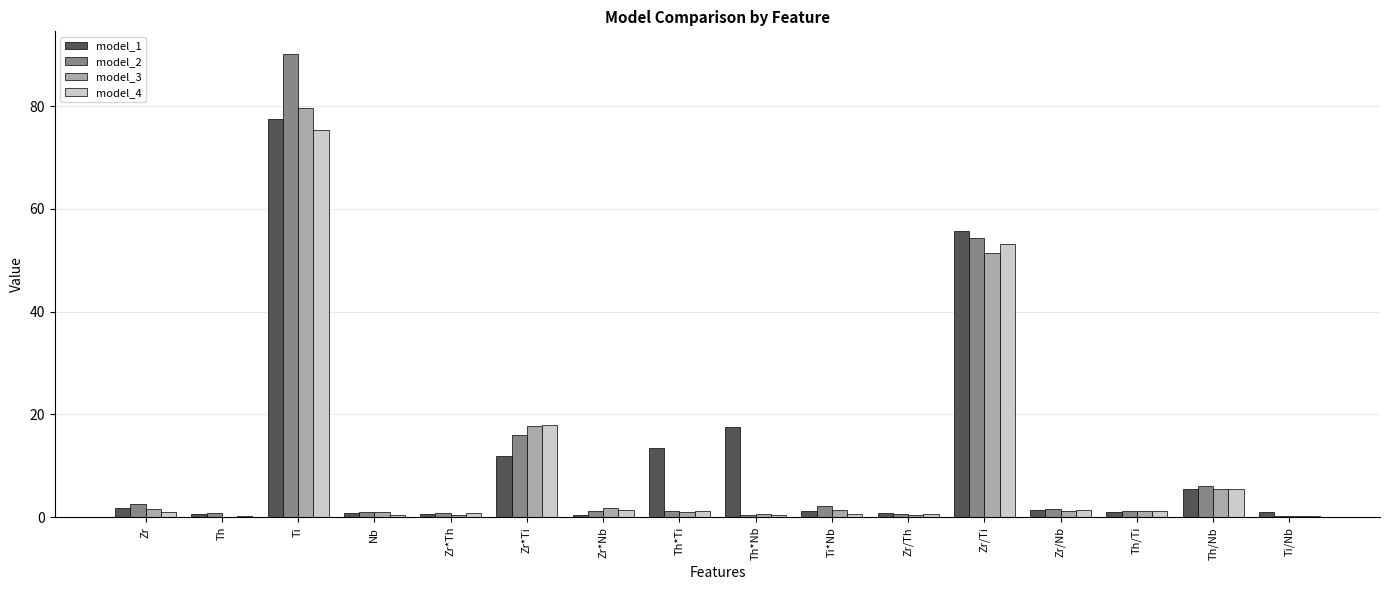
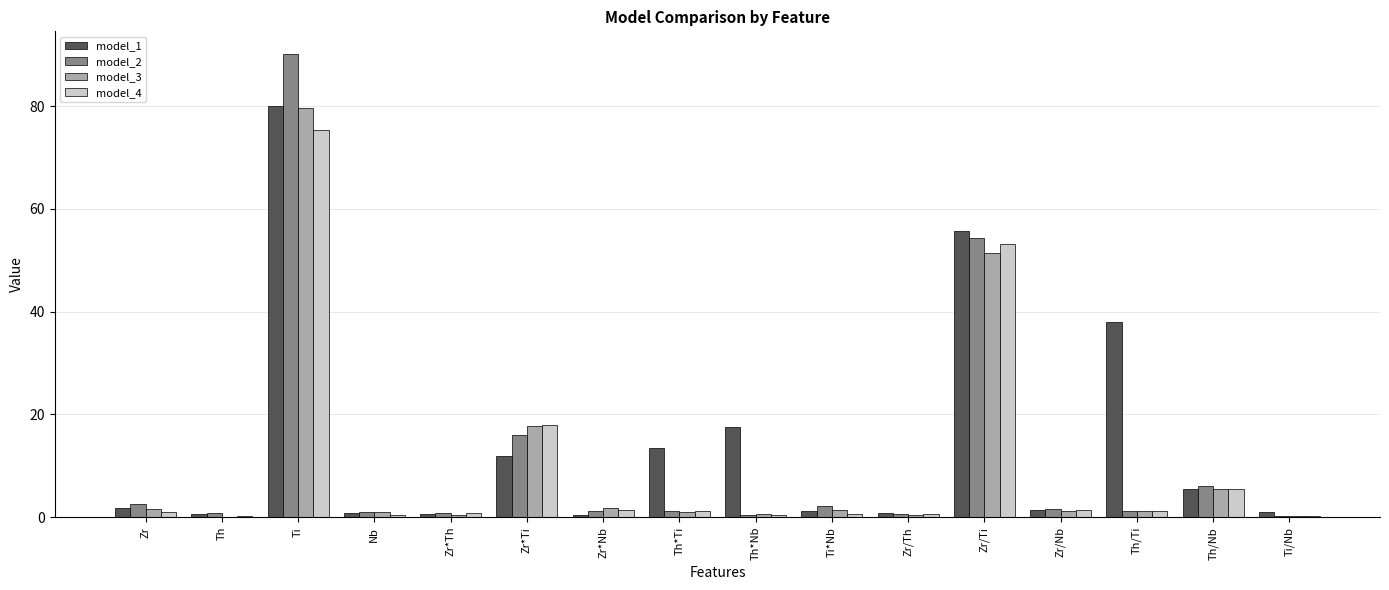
model_1, Ti: 77 -> 80
model_1, Th/Ti: 1 -> 38
